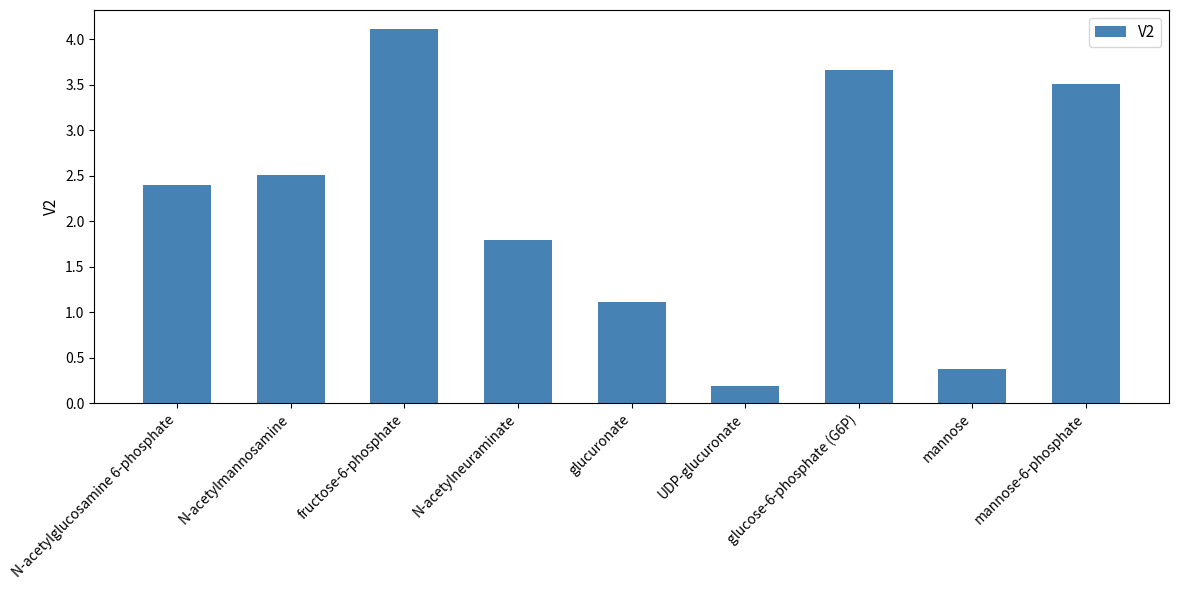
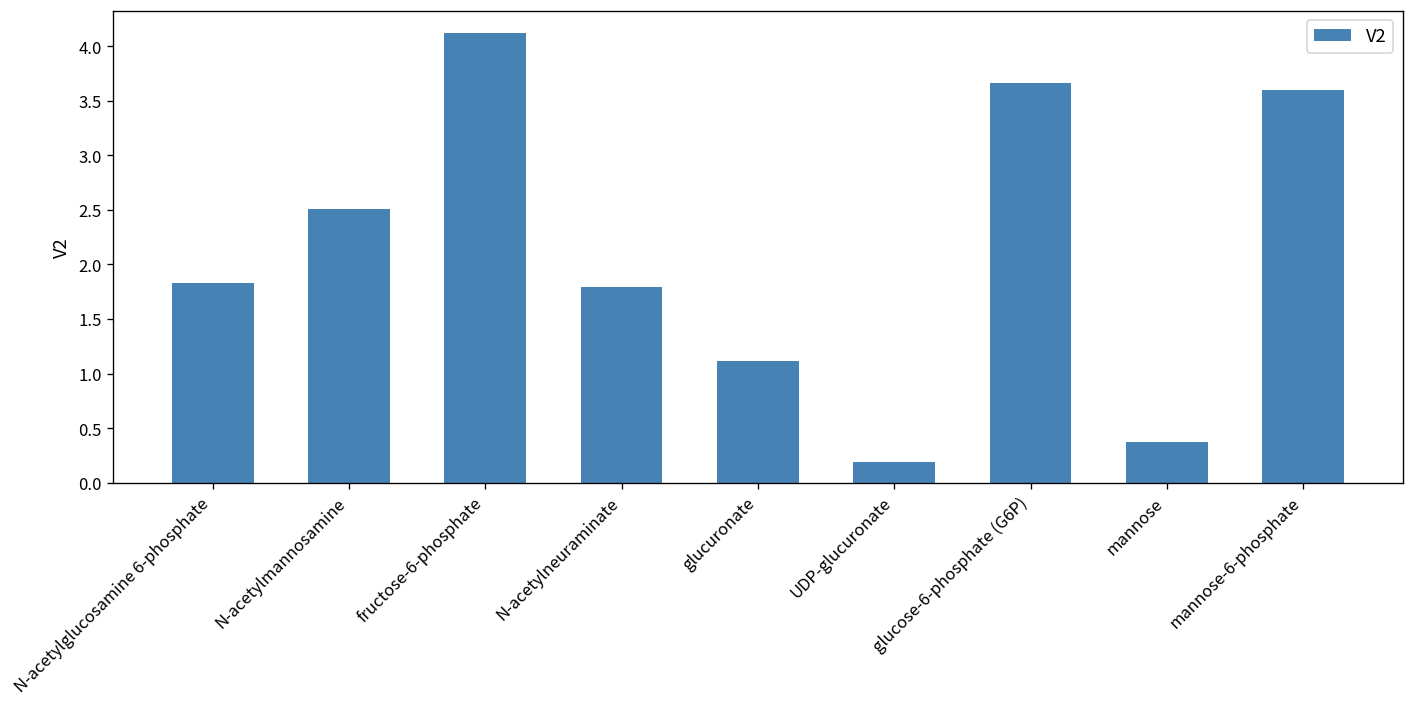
N-acetylglucosamine 6-phosphate: 2.4 -> 1.8
mannose-6-phosphate: 3.5 -> 3.6
